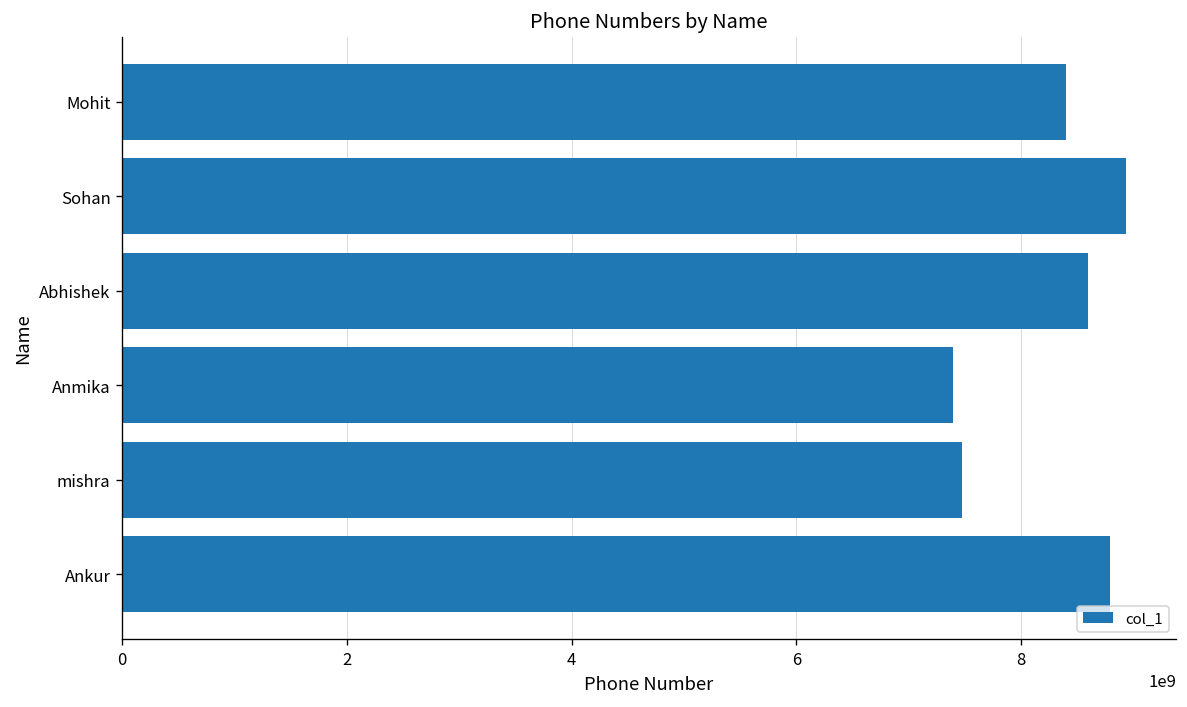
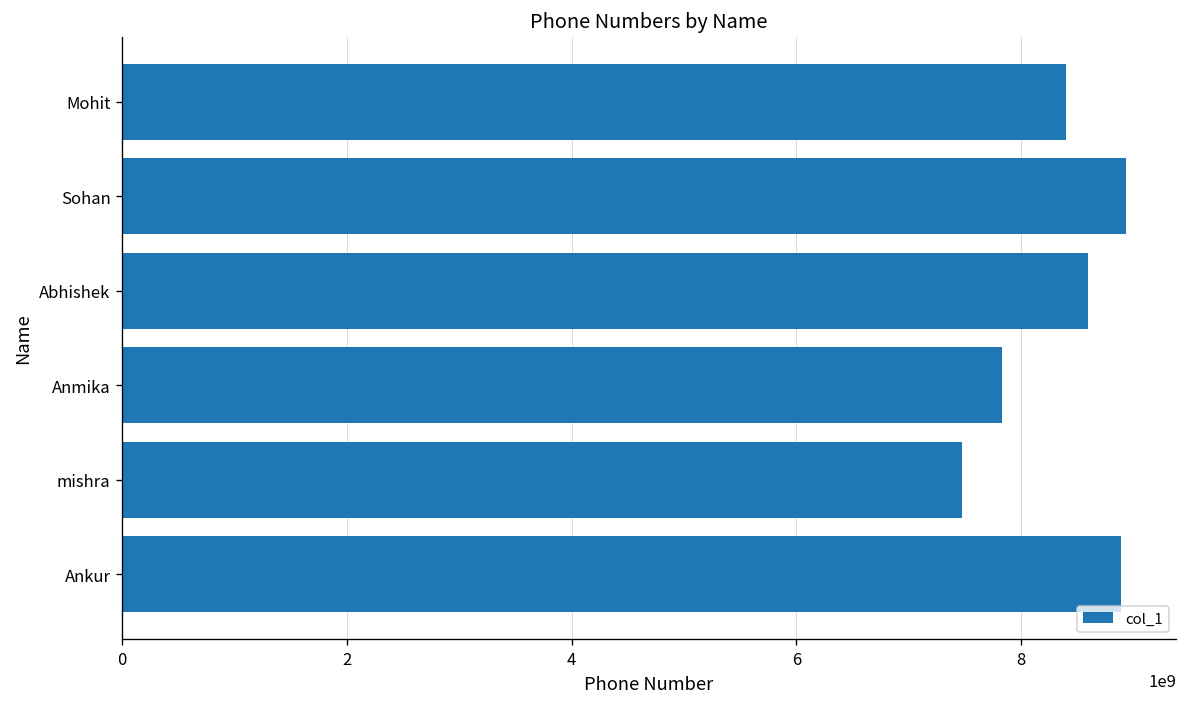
Anmika: 7400000000 -> 7800000000
Ankur: 8800000000 -> 8900000000
